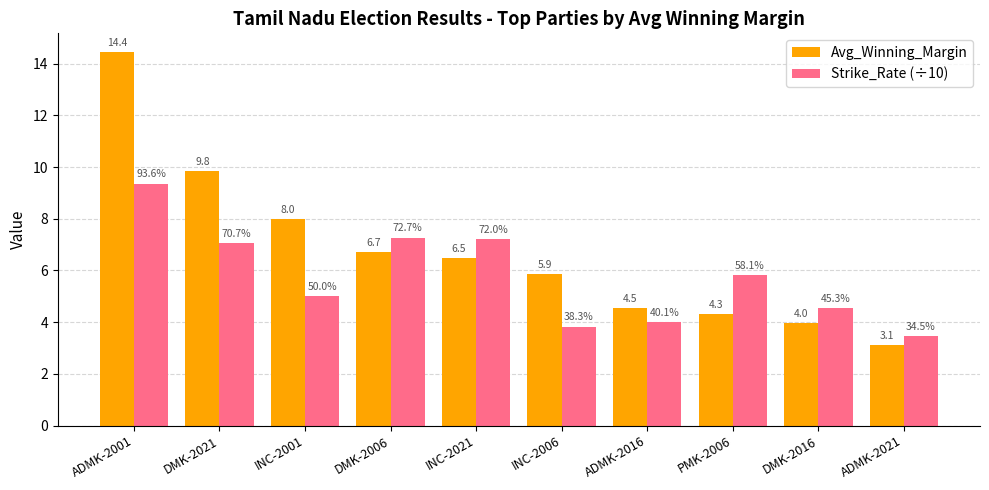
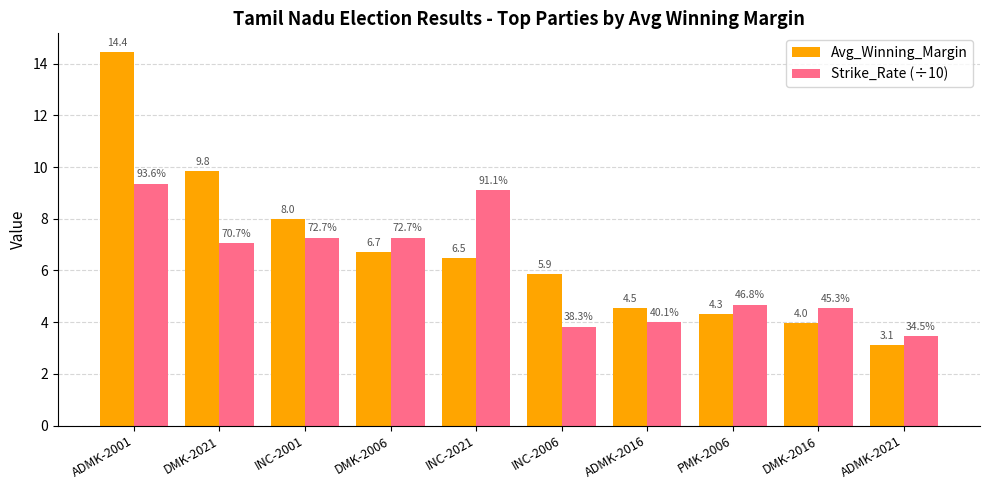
Strike_Rate (÷10), INC-2001: 50.0% -> 72.7%
Strike_Rate (÷10), INC-2021: 72.0% -> 91.1%
Strike_Rate (÷10), PMK-2006: 58.1% -> 46.8%
